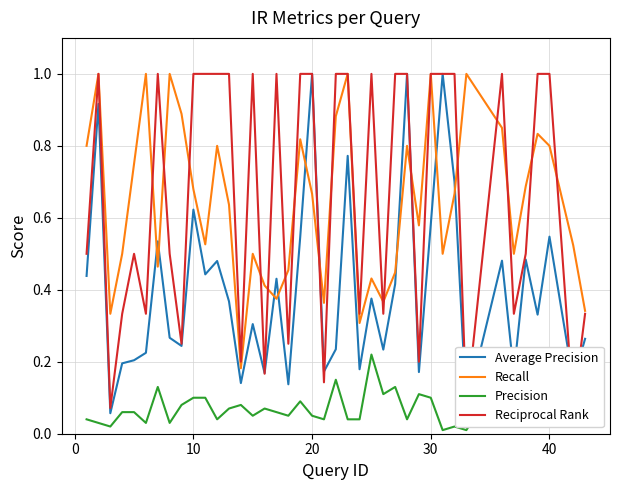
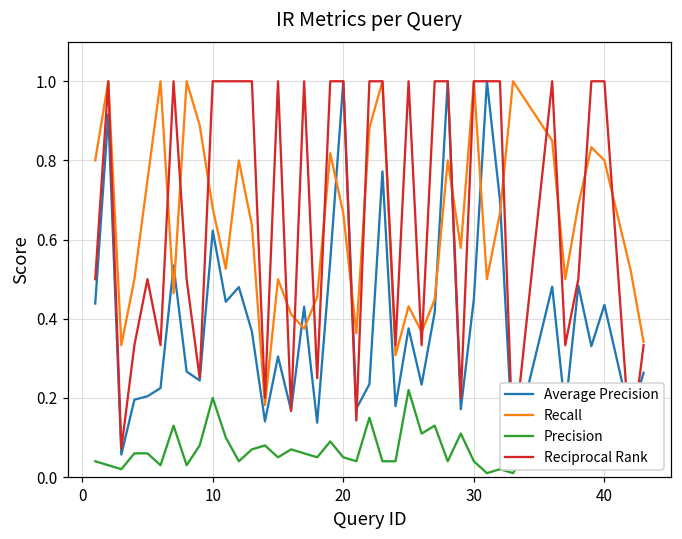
Precision, 10: 0.1 -> 0.2
Average Precision, 30: 0.58 -> 0.45
Precision, 30: 0.10 -> 0.04
Average Precision, 40: 0.55 -> 0.43
